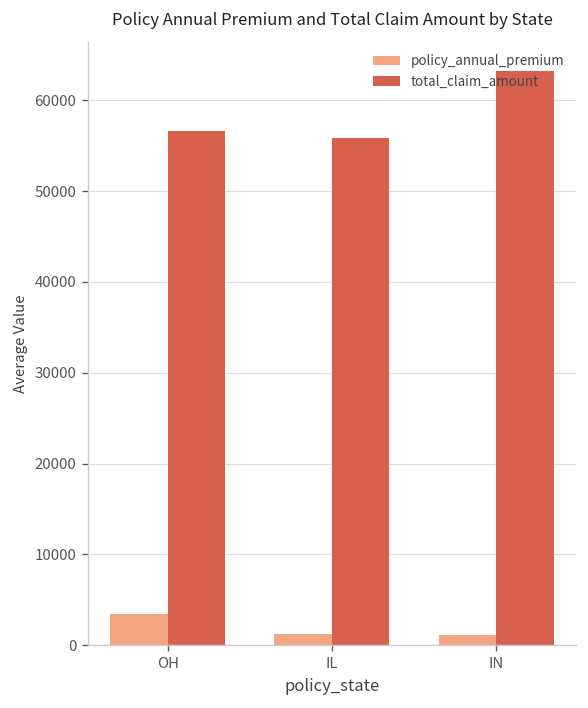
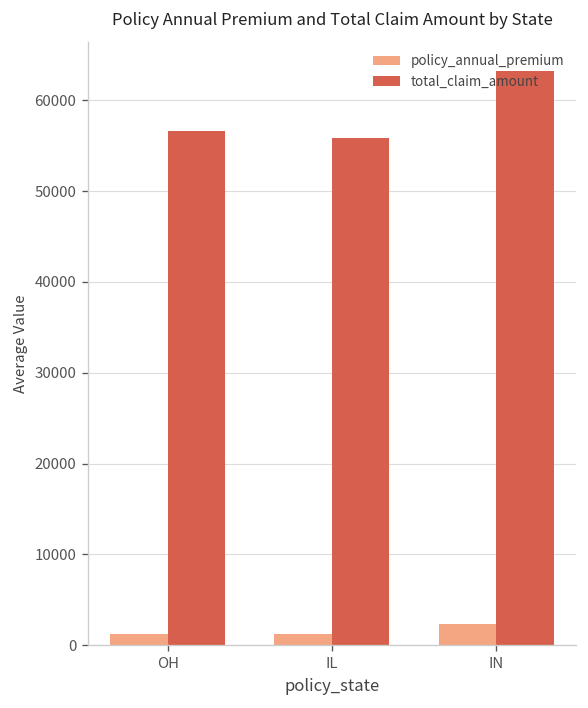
policy_annual_premium, OH: 3000 -> 1000
policy_annual_premium, IN: 1000 -> 2000
